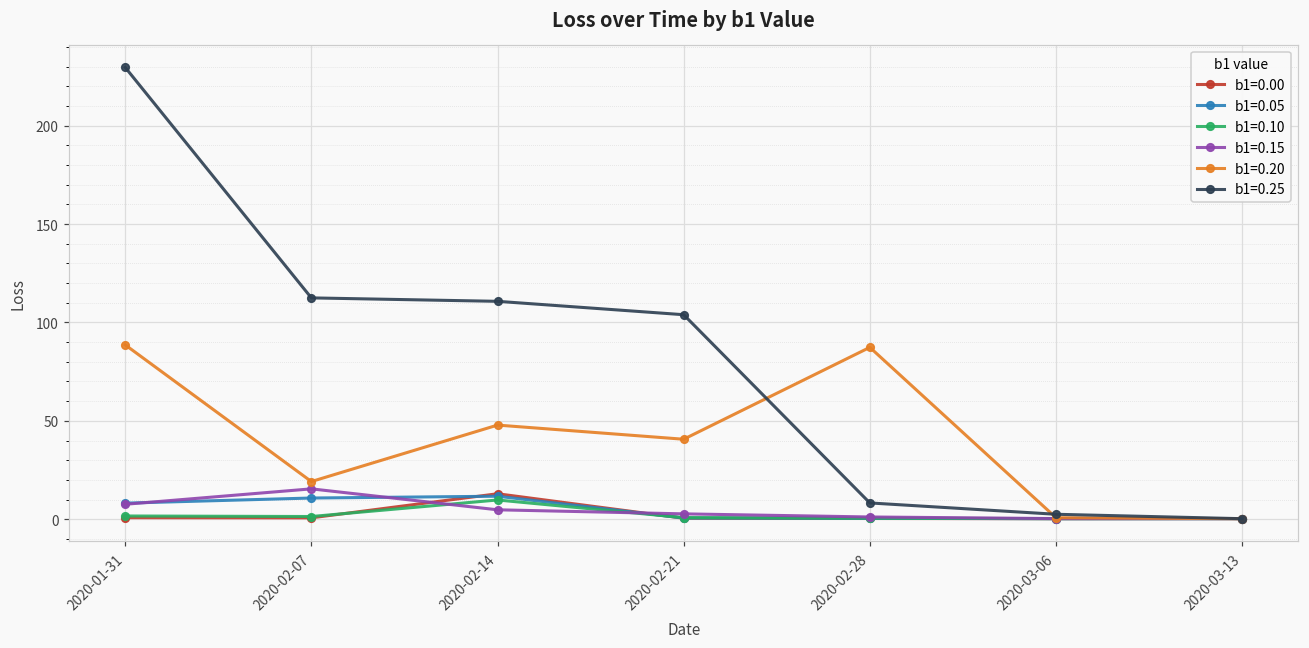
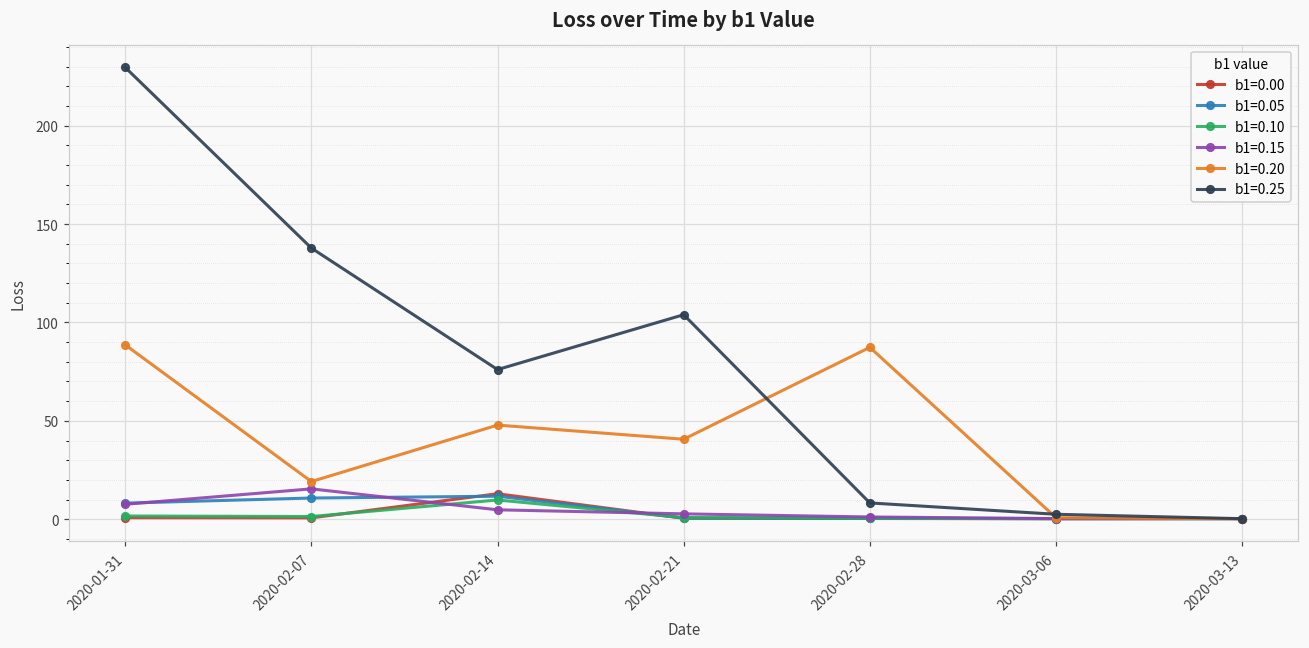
b1=0.25, 2020-02-07: 112 -> 138
b1=0.25, 2020-02-14: 111 -> 76
